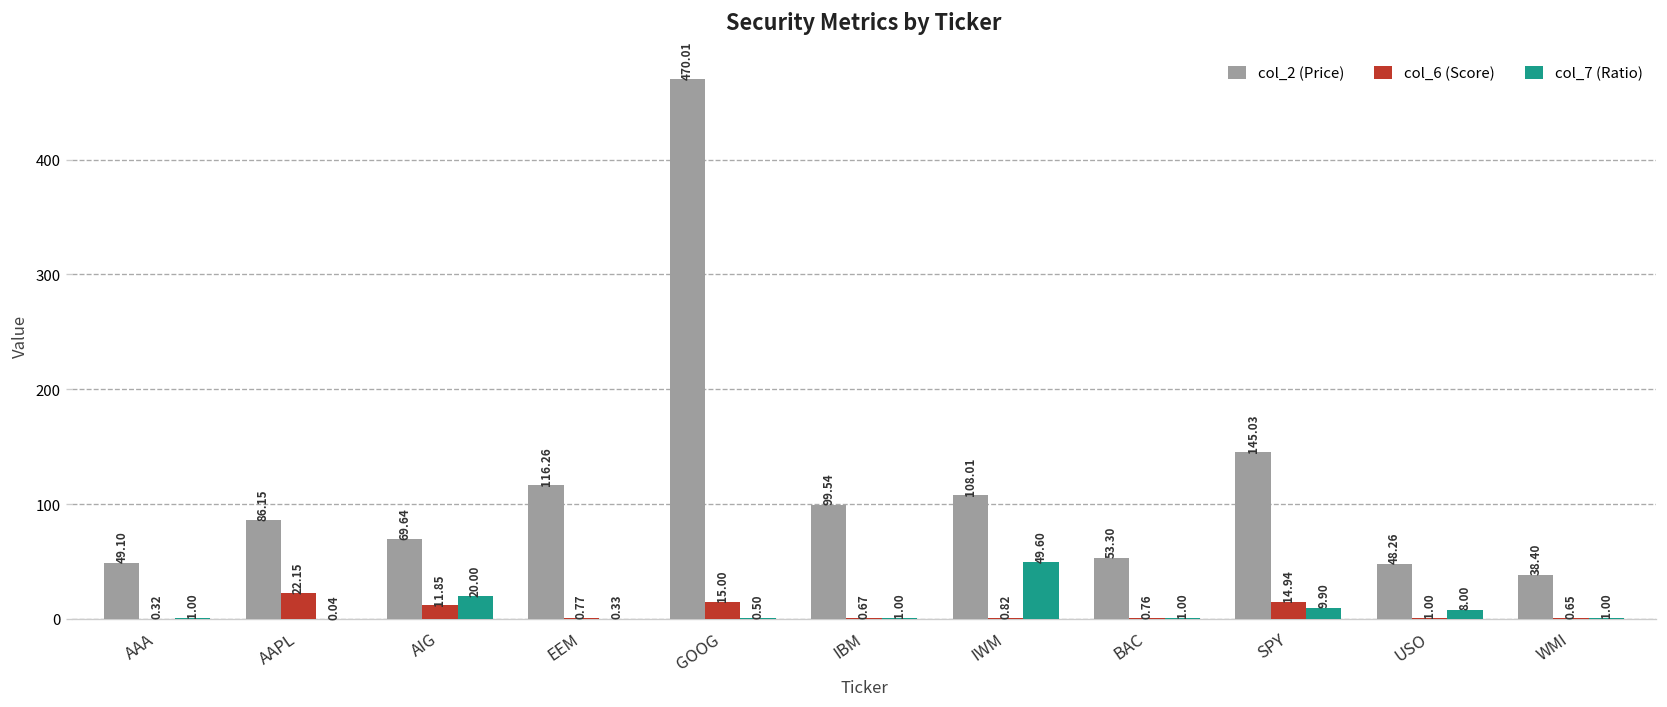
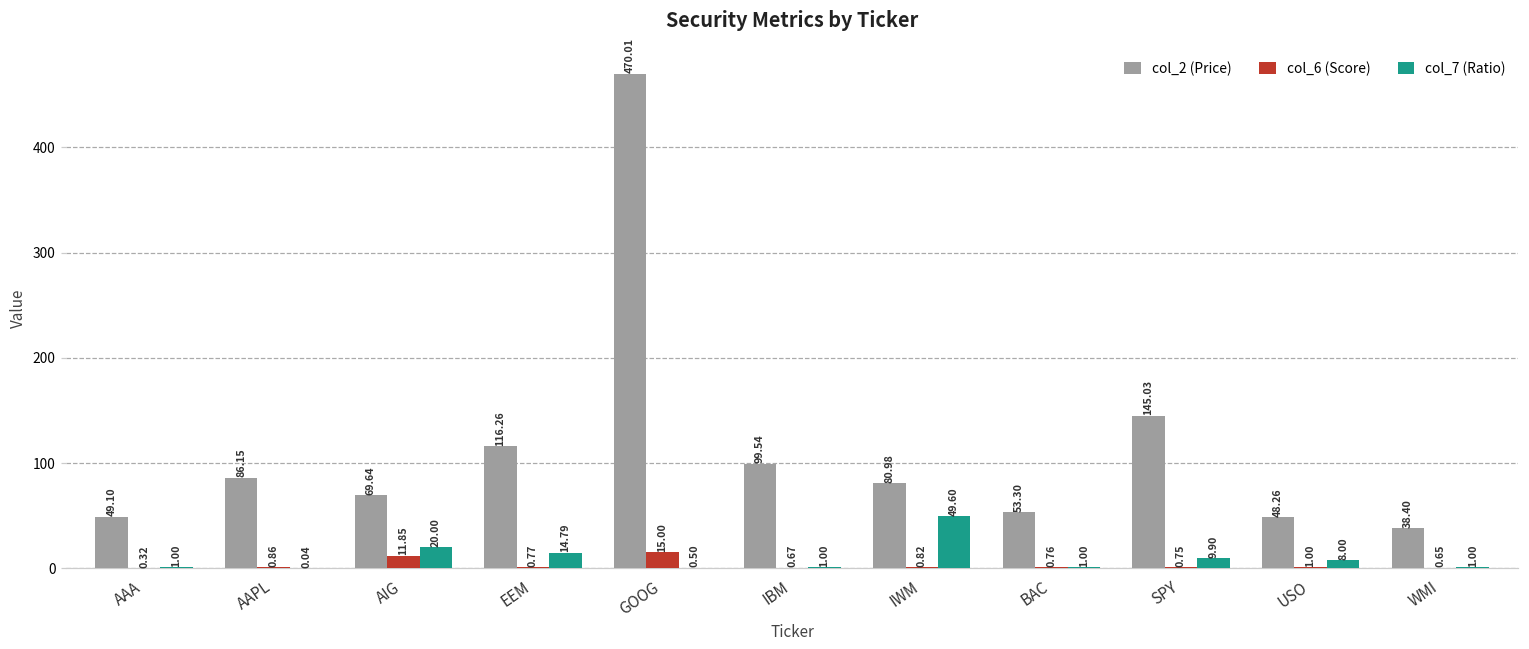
col_6 (Score), AAPL: 22.15 -> 0.86
col_7 (Ratio), EEM: 0.33 -> 14.79
col_2 (Price), IWM: 108.01 -> 80.98
col_6 (Score), SPY: 14.94 -> 0.75
